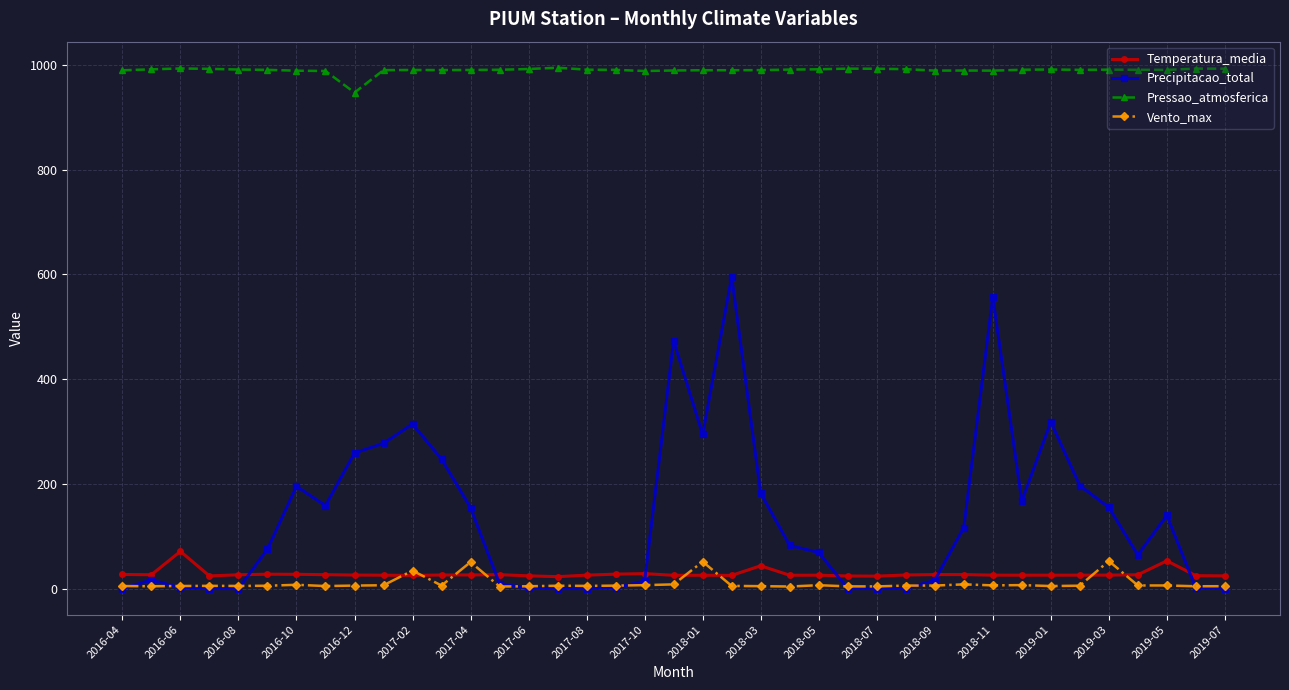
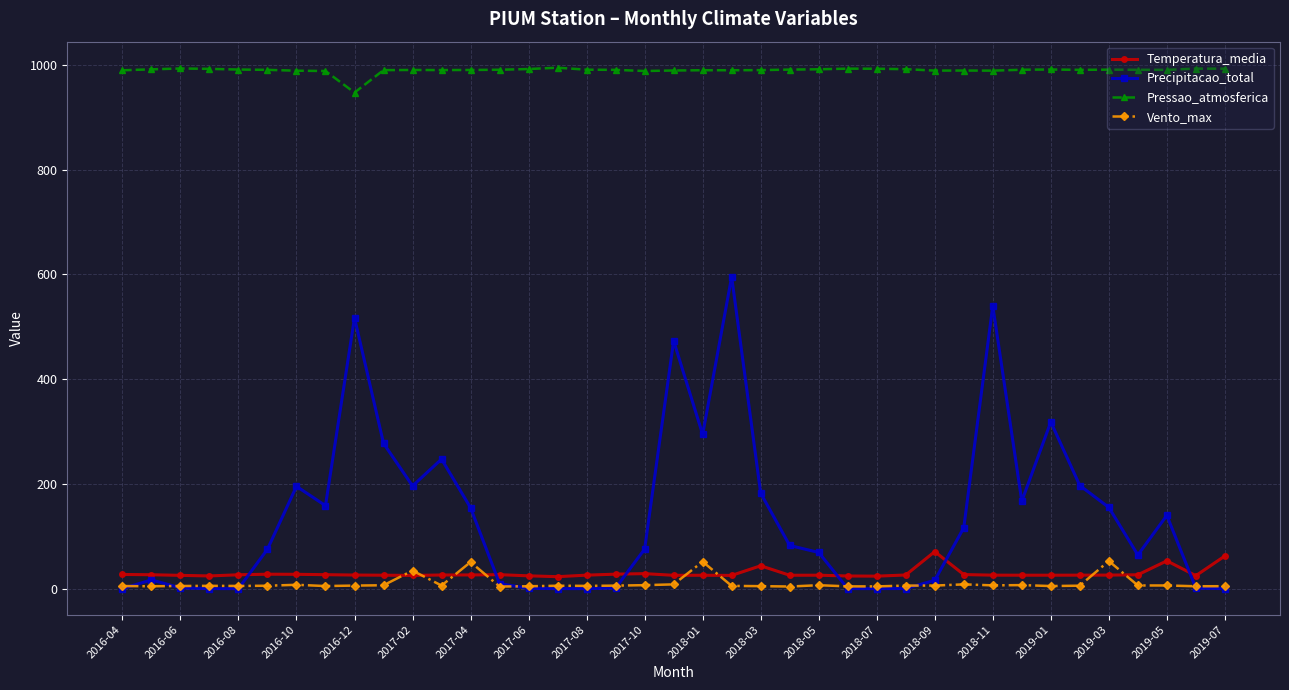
Temperatura_media, 2016-06: 70 -> 30
Precipitacao_total, 2016-12: 260 -> 520
Precipitacao_total, 2017-02: 310 -> 200
Precipitacao_total, 2017-10: 10 -> 80
Temperatura_media, 2018-09: 30 -> 70
Precipitacao_total, 2018-11: 560 -> 540
Temperatura_media, 2019-07: 20 -> 60
